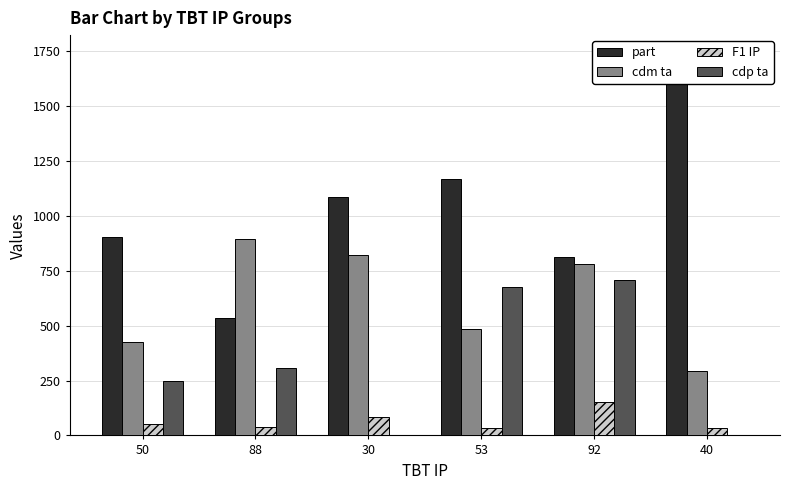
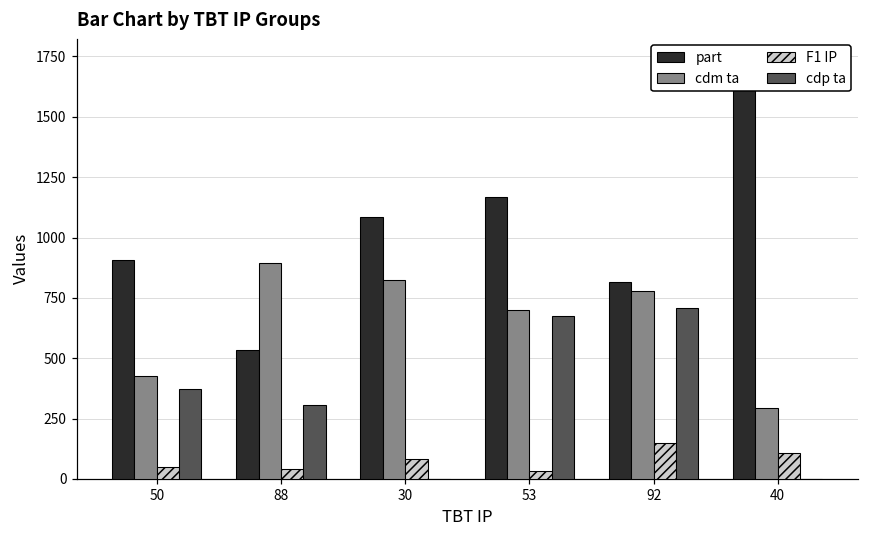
cdp ta, 50: 250 -> 370
cdm ta, 53: 490 -> 700
F1 IP, 40: 40 -> 110
